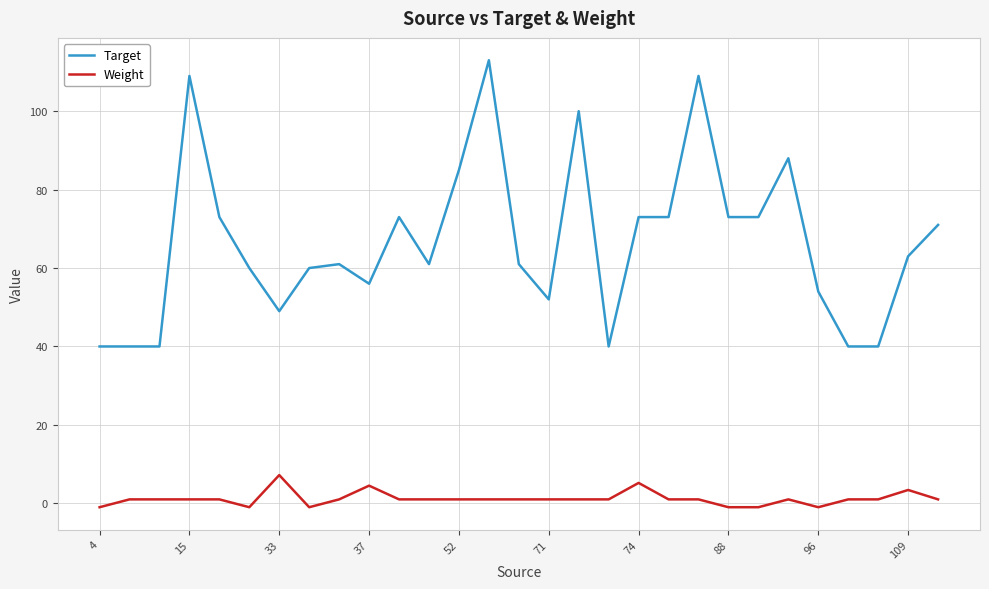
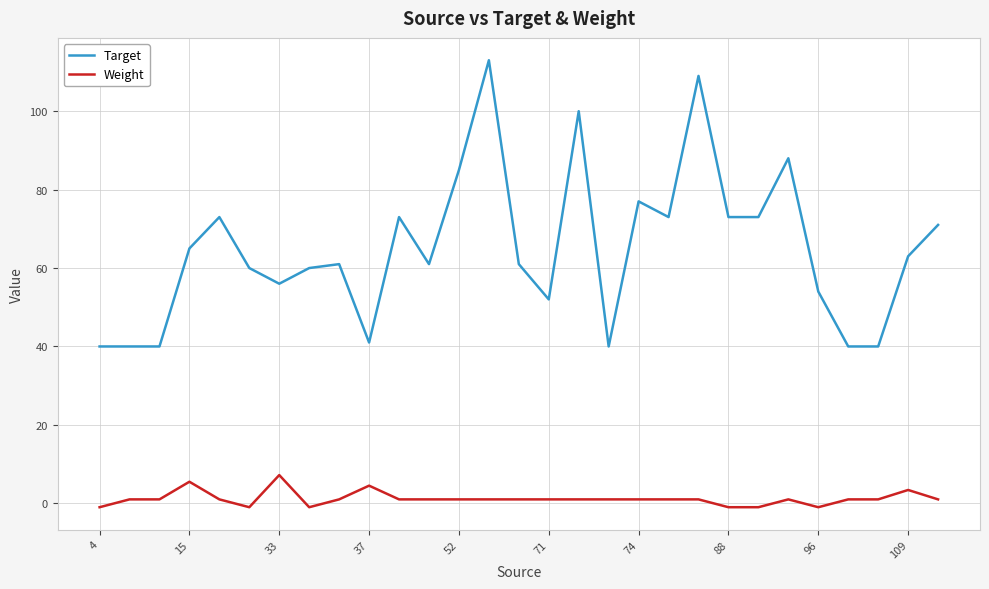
Target, 15: 109 -> 65
Weight, 15: 1 -> 6
Target, 33: 49 -> 56
Target, 37: 56 -> 41
Target, 74: 73 -> 77
Weight, 74: 5 -> 1
